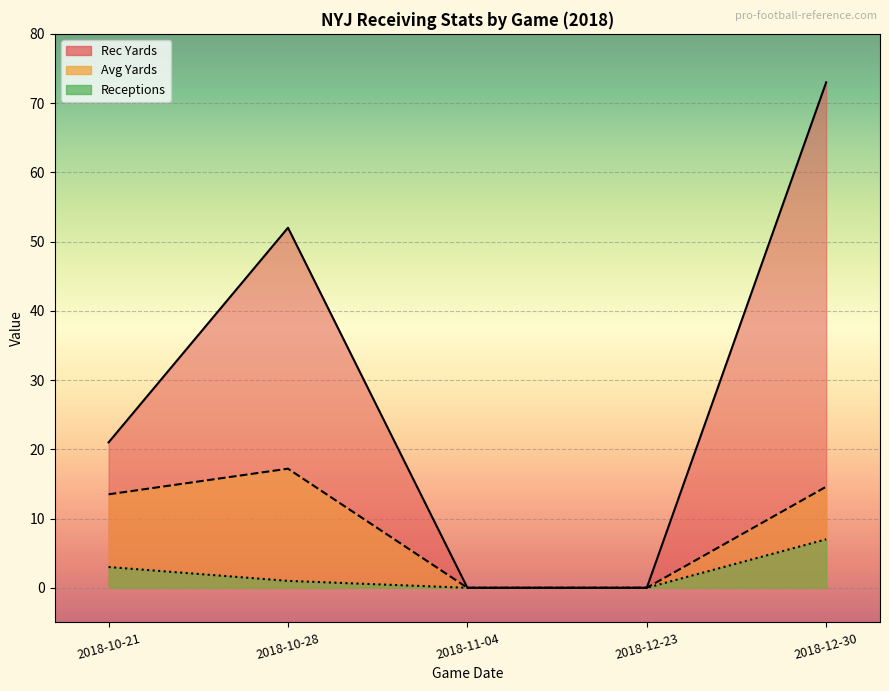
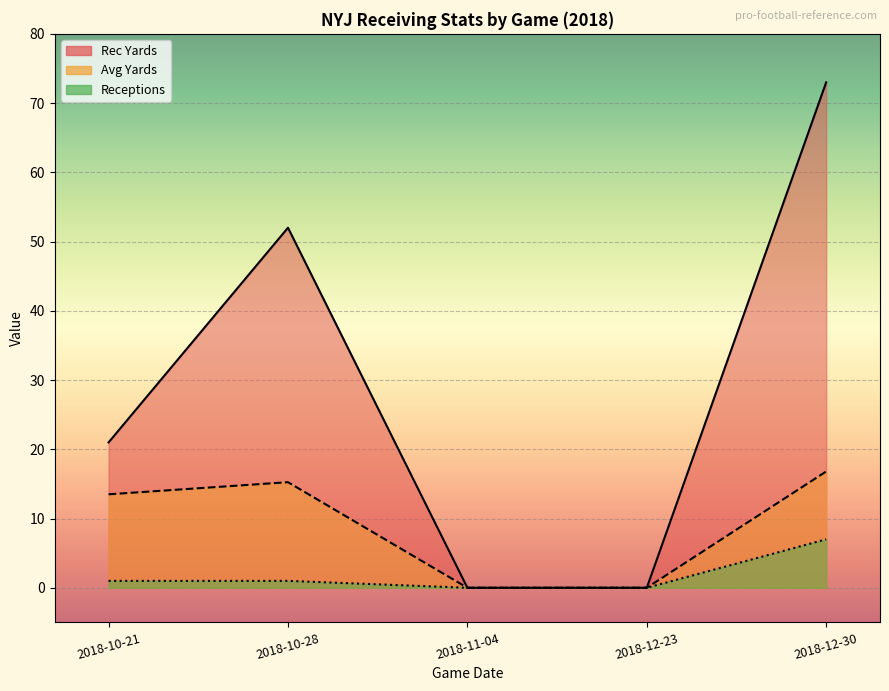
Receptions, 2018-10-21: 3 -> 1
Avg Yards, 2018-10-28: 17 -> 15
Avg Yards, 2018-12-30: 15 -> 17
